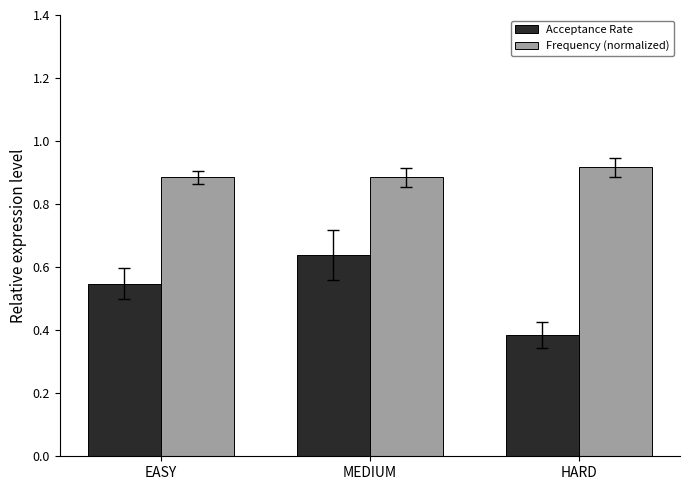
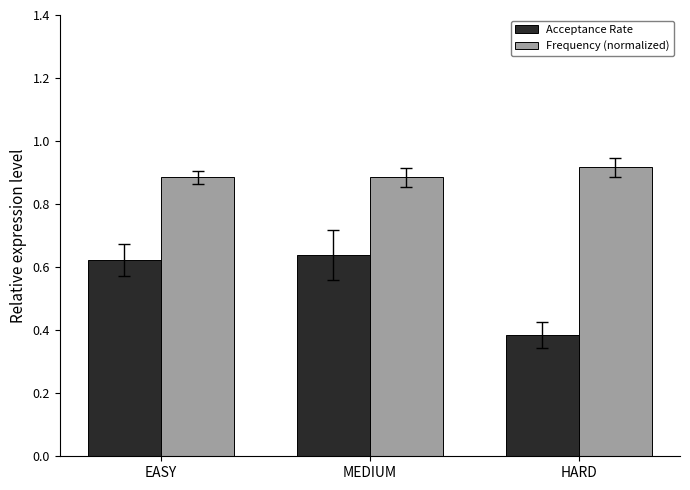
Acceptance Rate, EASY: 0.55 -> 0.62
